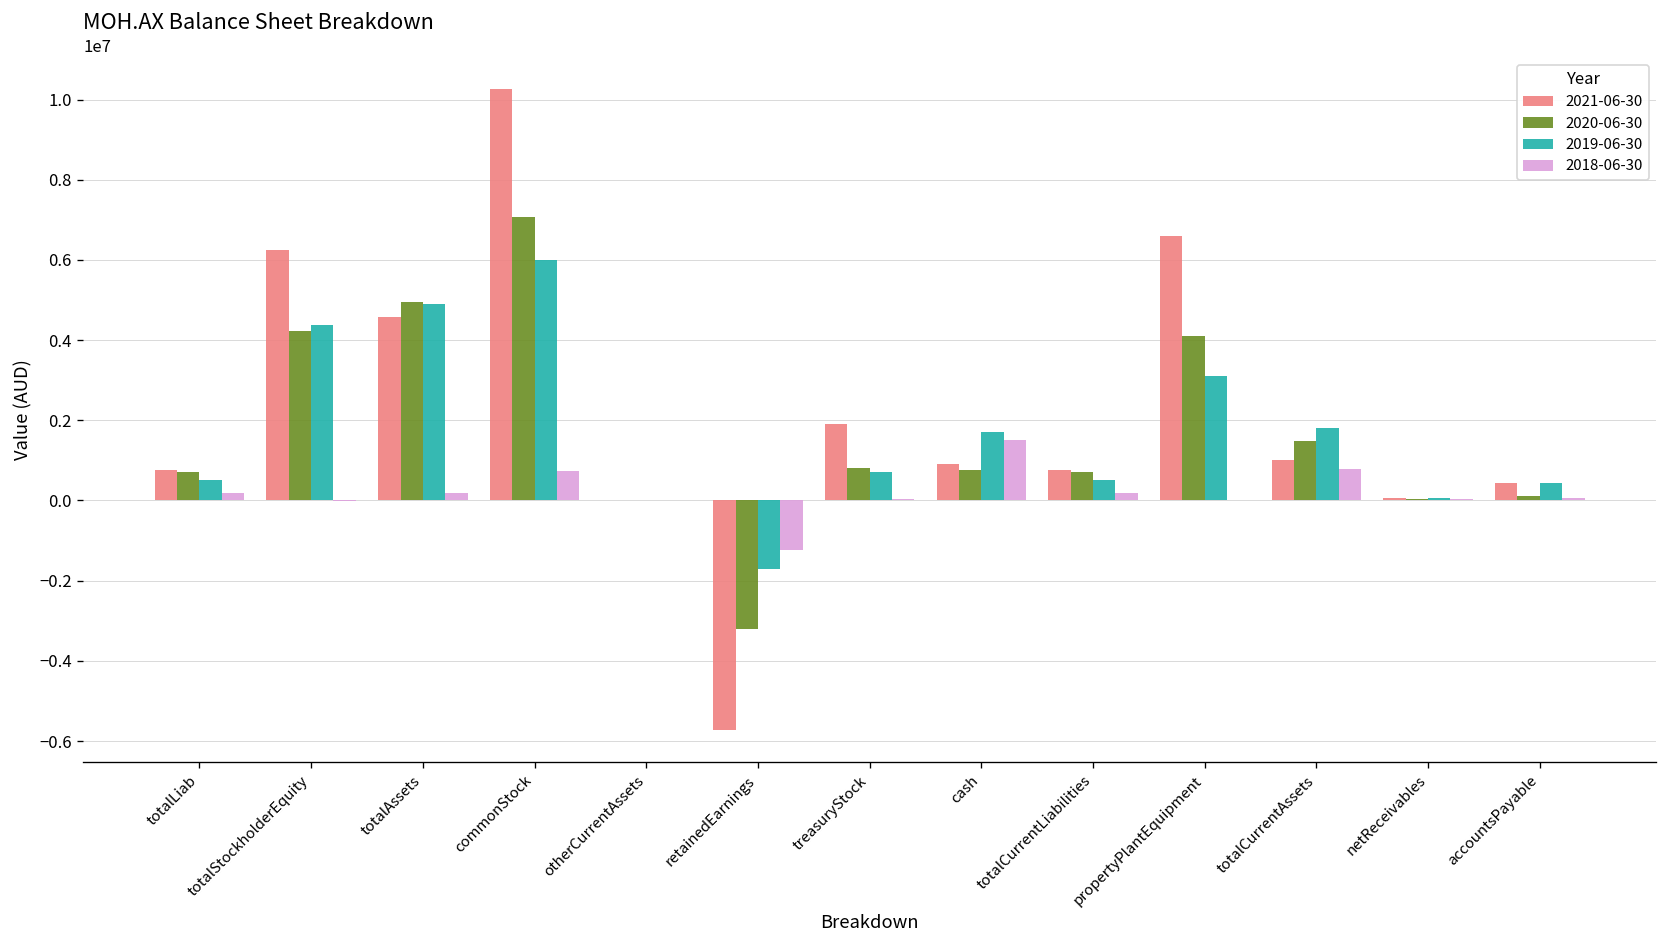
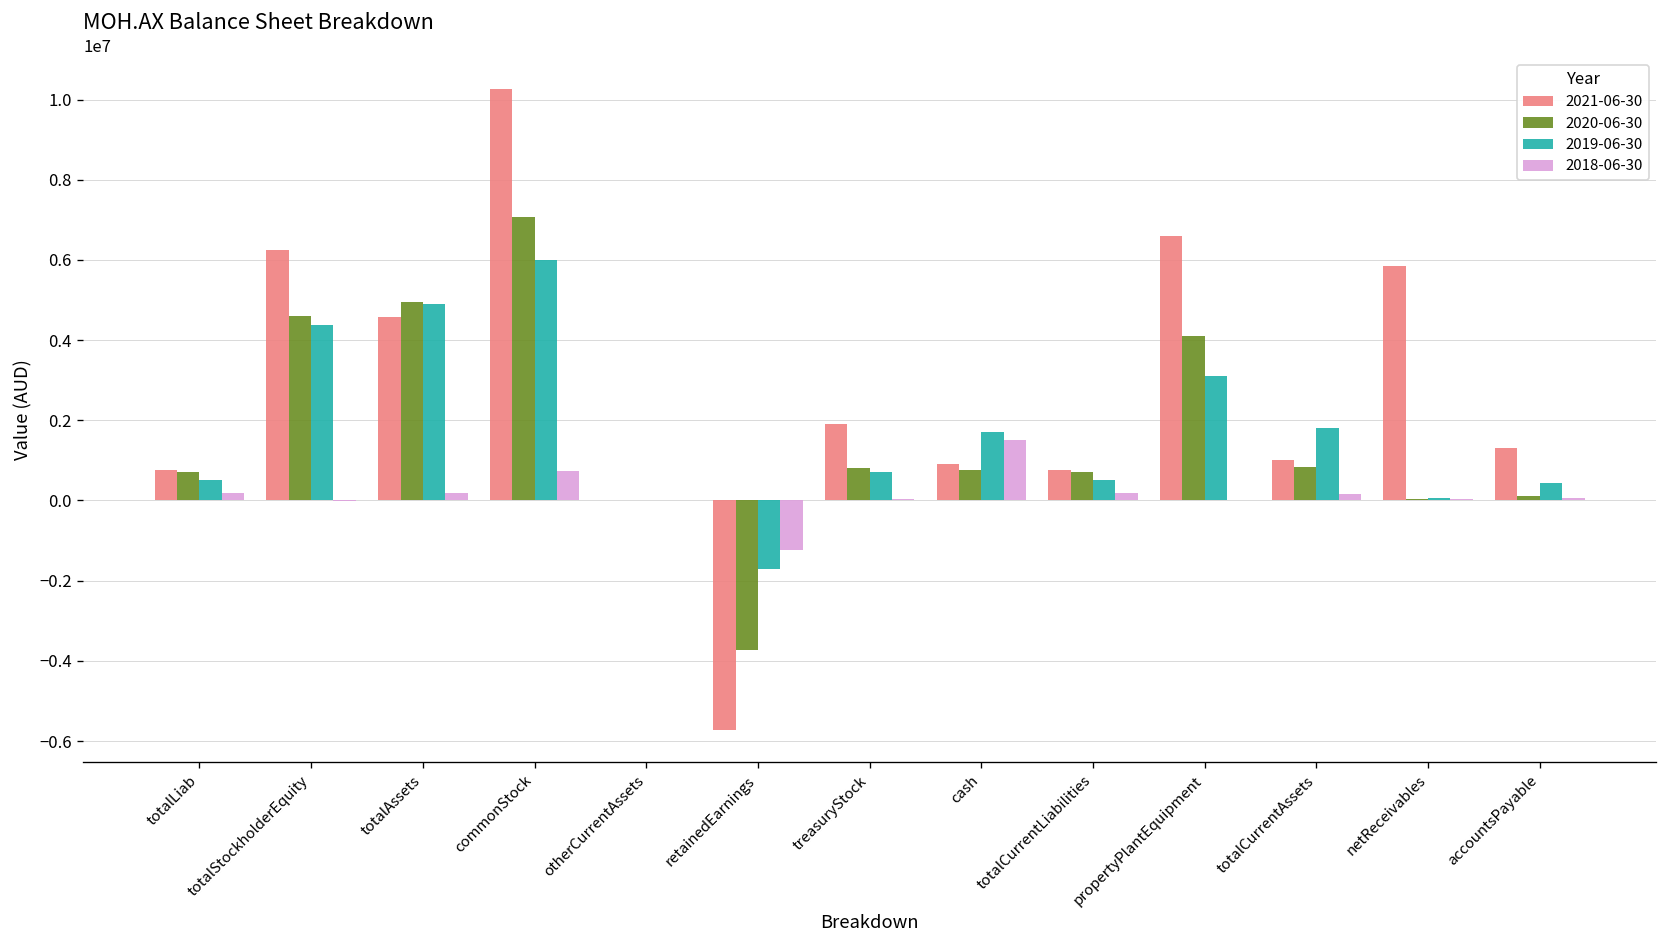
2020-06-30, totalStockholderEquity: 4200000 -> 4600000
2020-06-30, retainedEarnings: -3200000 -> -3700000
2020-06-30, totalCurrentAssets: 1500000 -> 800000
2018-06-30, totalCurrentAssets: 800000 -> 200000
2021-06-30, netReceivables: 100000 -> 5900000
2021-06-30, accountsPayable: 400000 -> 1300000
